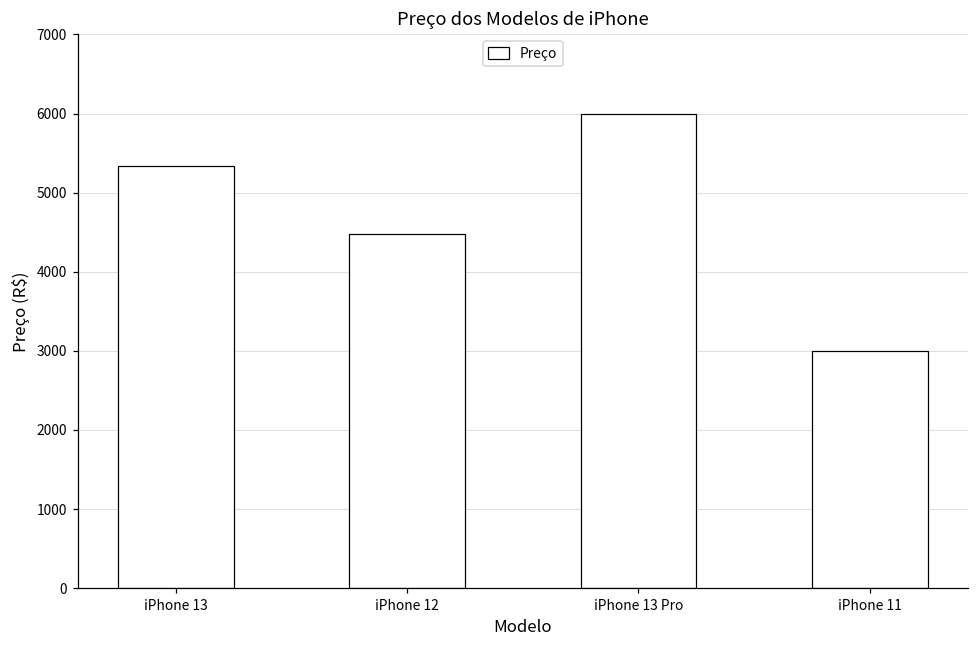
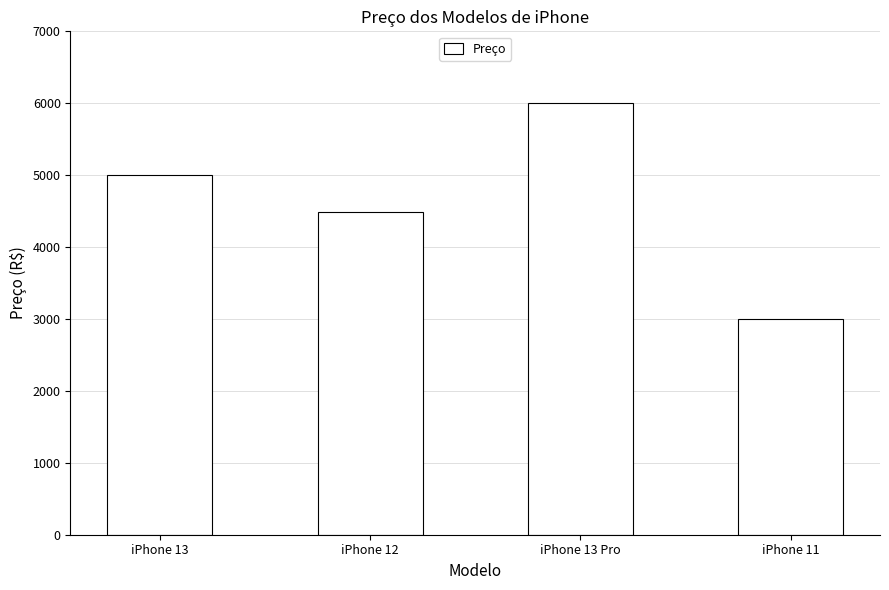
iPhone 13: 5300 -> 5000
